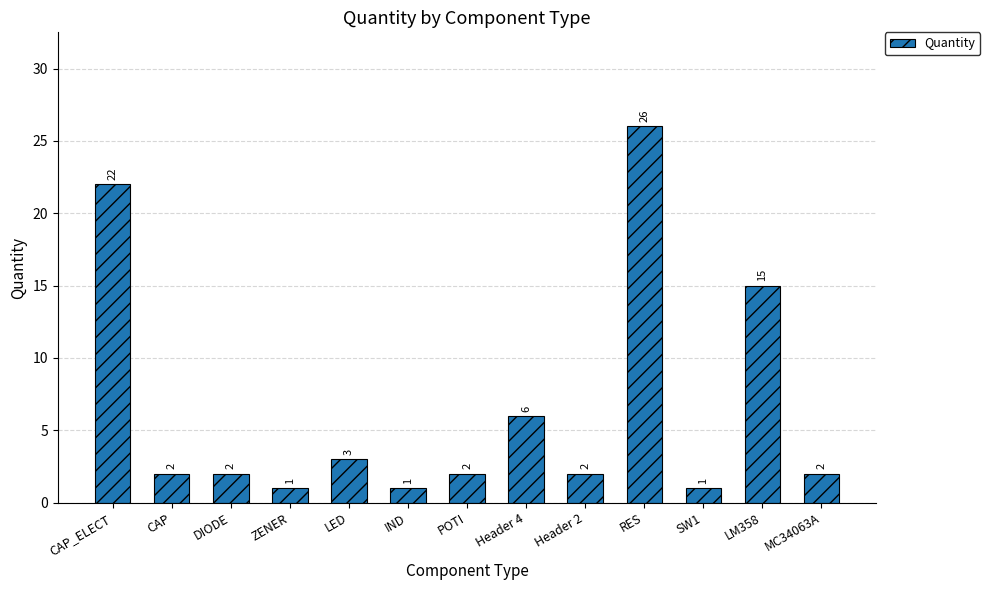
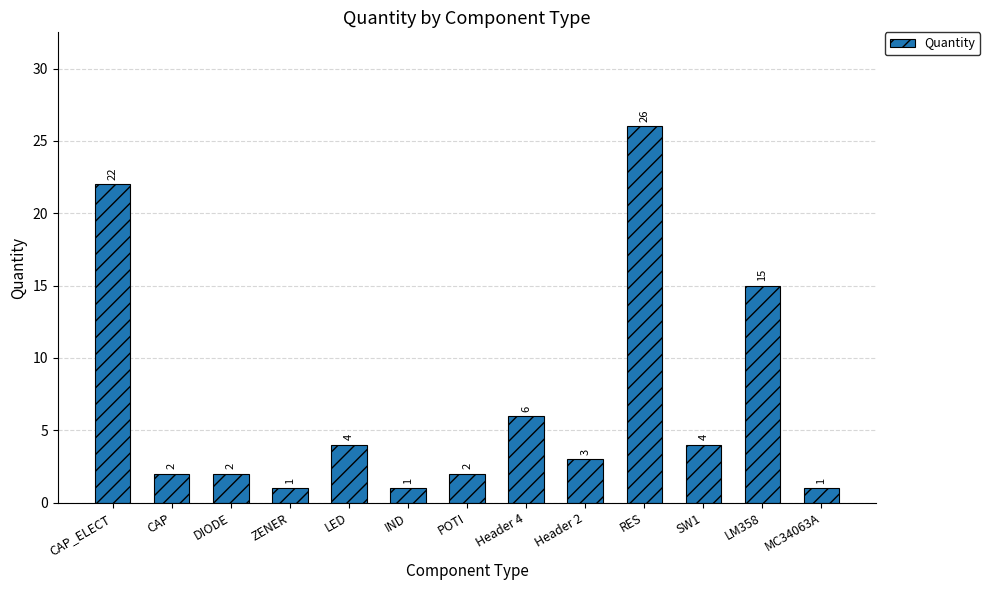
LED: 3 -> 4
Header 2: 2 -> 3
SW1: 1 -> 4
MC34063A: 2 -> 1
